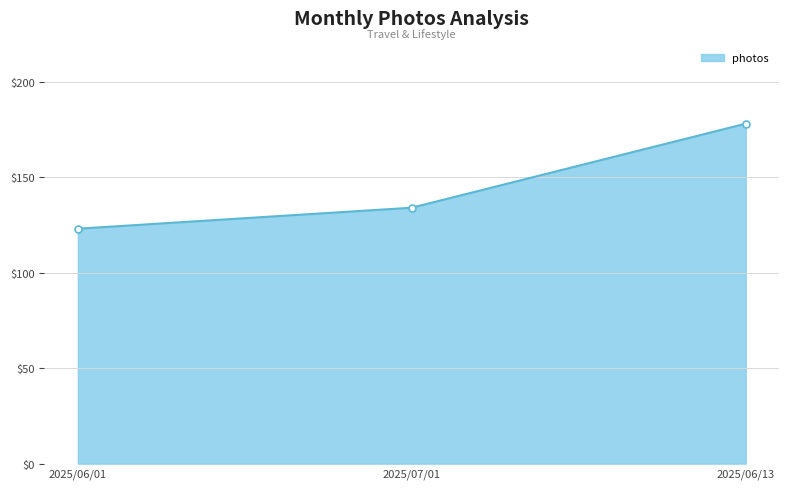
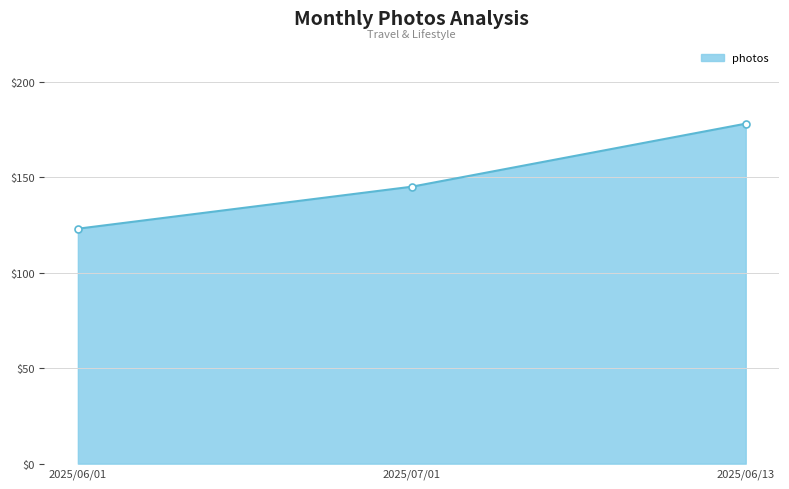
2025/07/01: $134 -> $145
